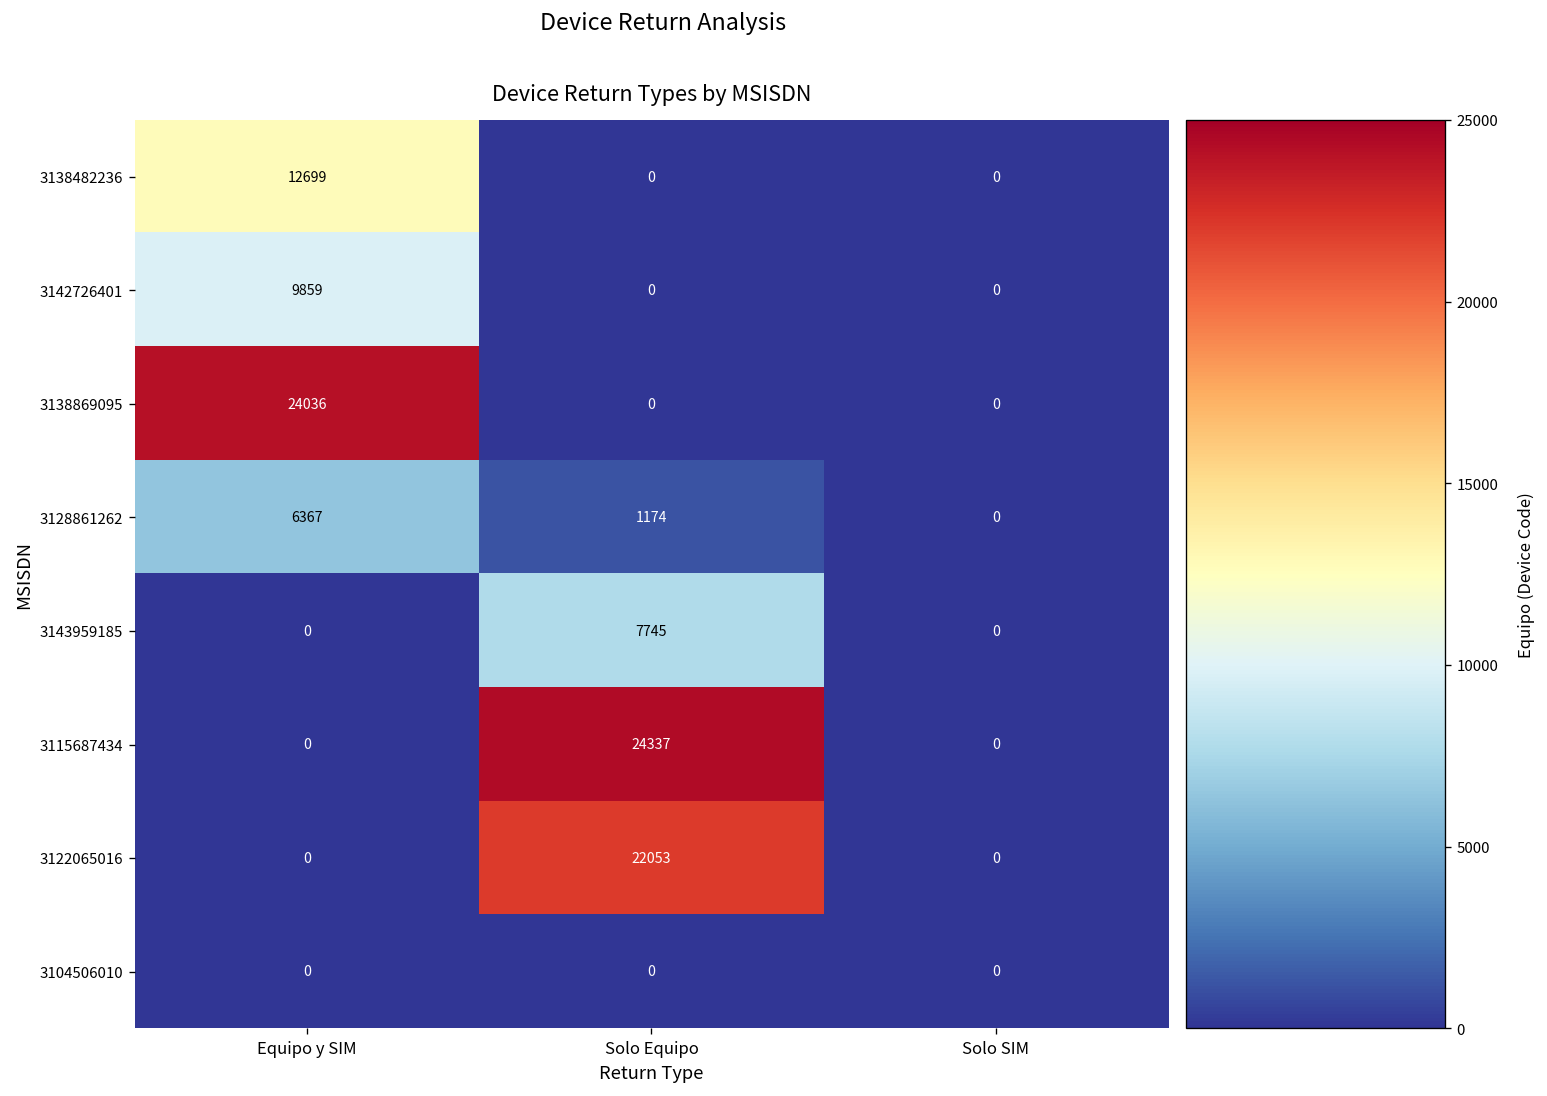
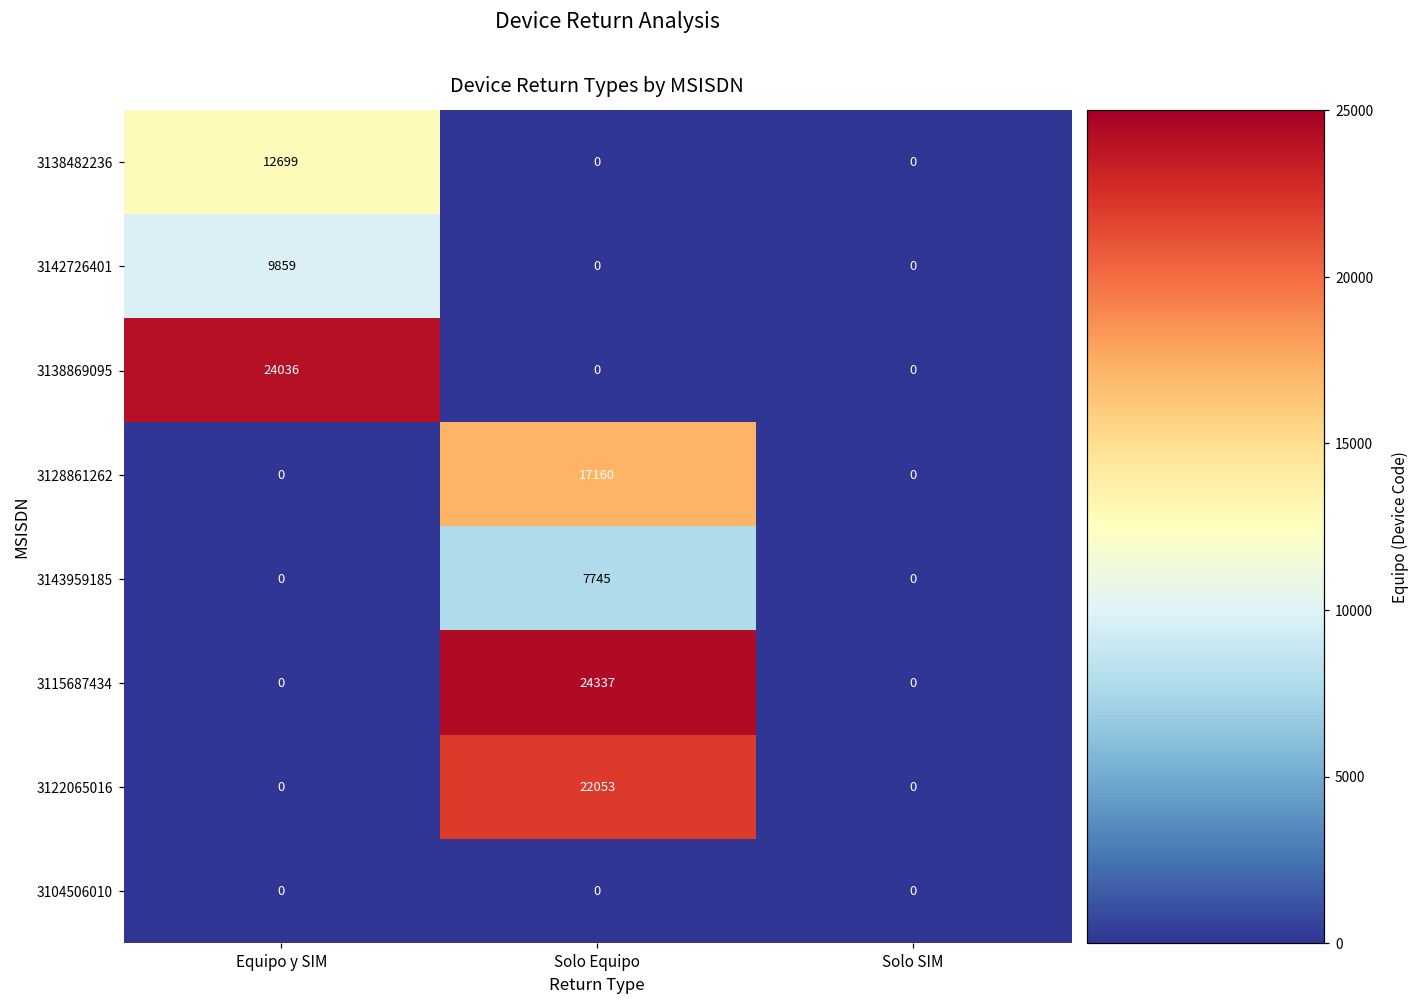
3128861262, Equipo y SIM: 6367 -> 0
3128861262, Solo Equipo: 1174 -> 17160
